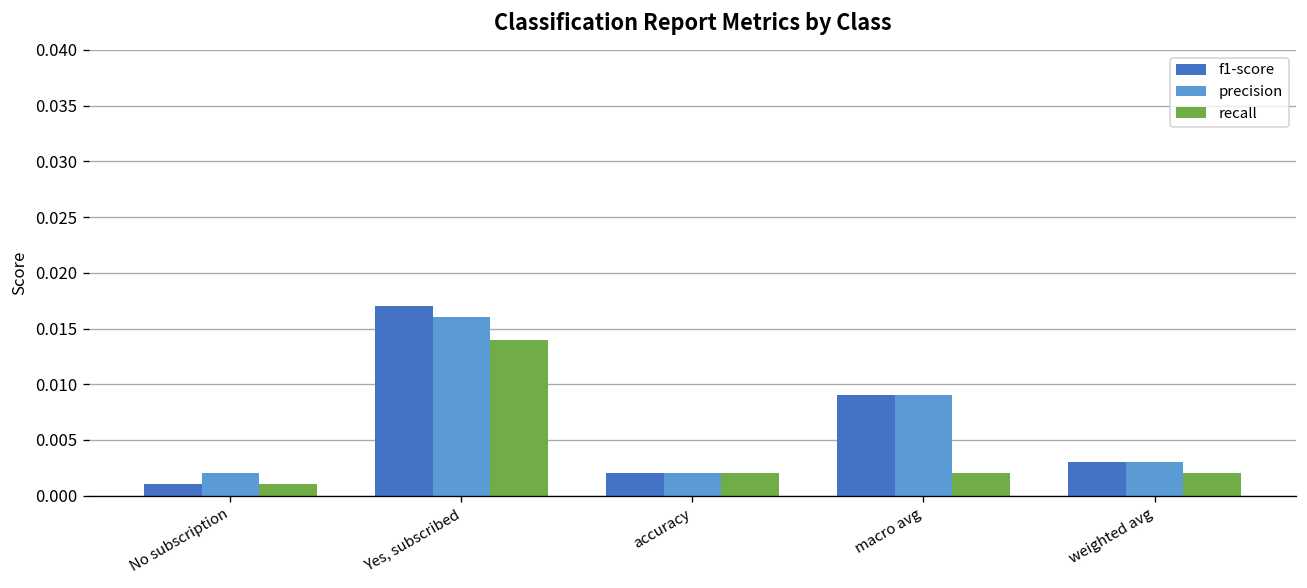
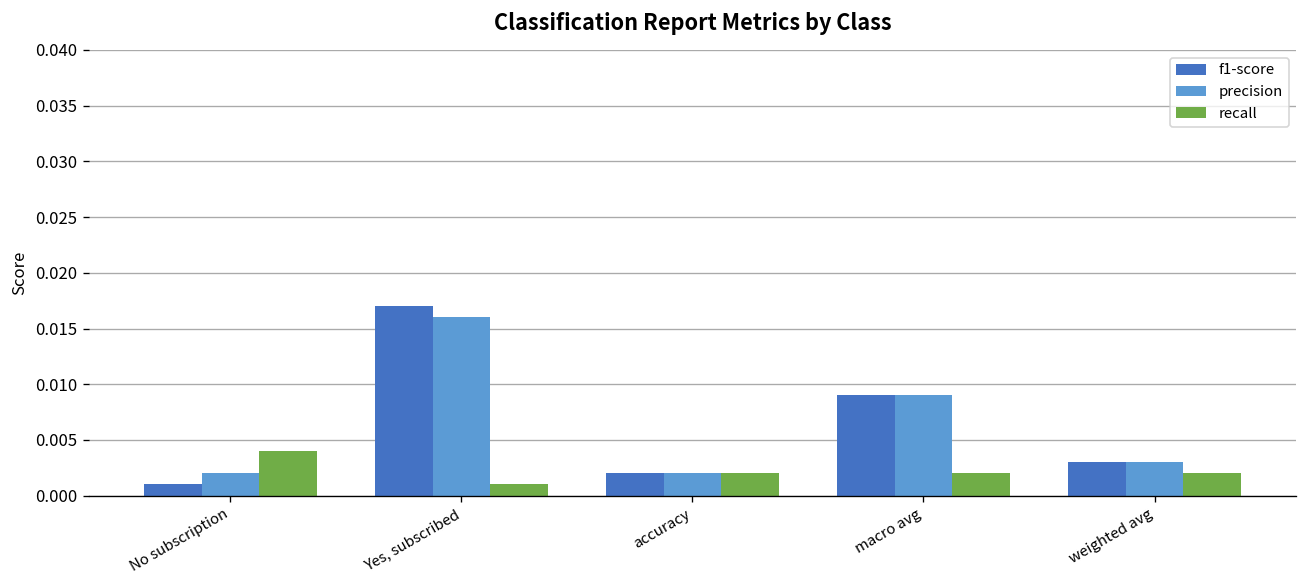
recall, No subscription: 0.001 -> 0.004
recall, Yes, subscribed: 0.014 -> 0.001
